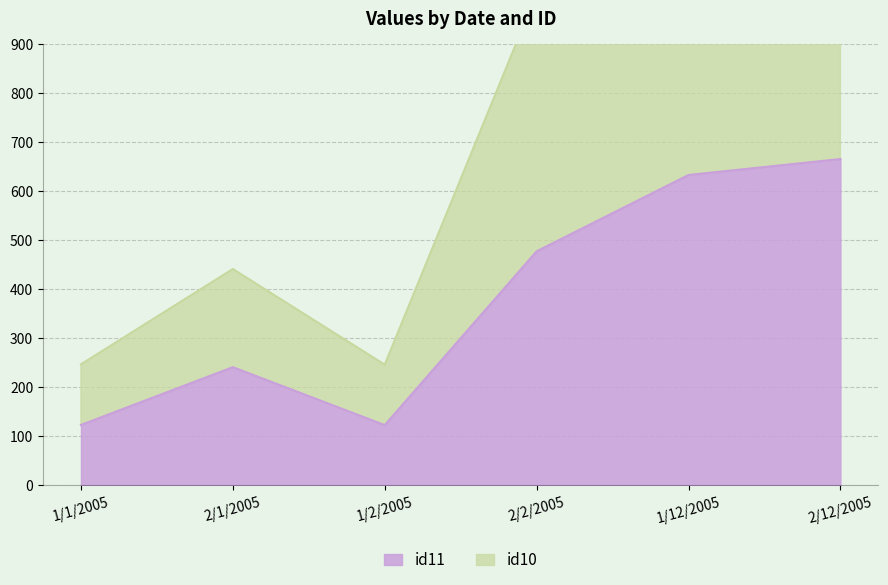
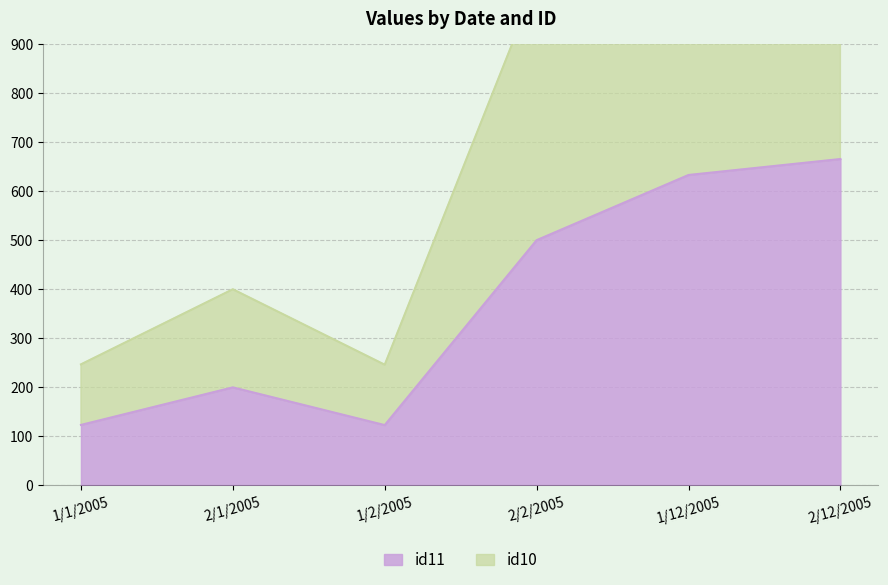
id11, 2/1/2005: 240 -> 200
id11, 2/2/2005: 480 -> 500
